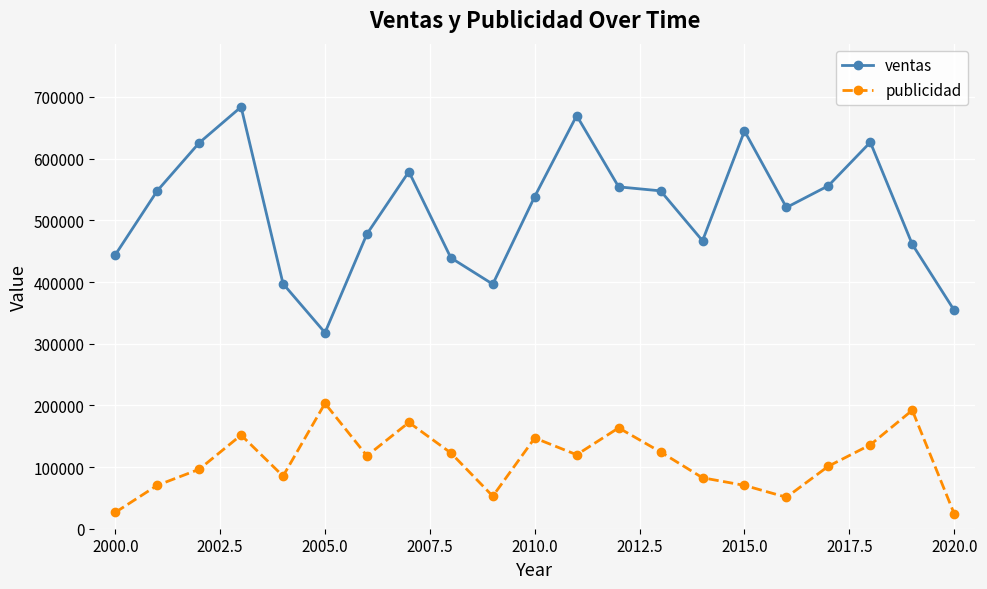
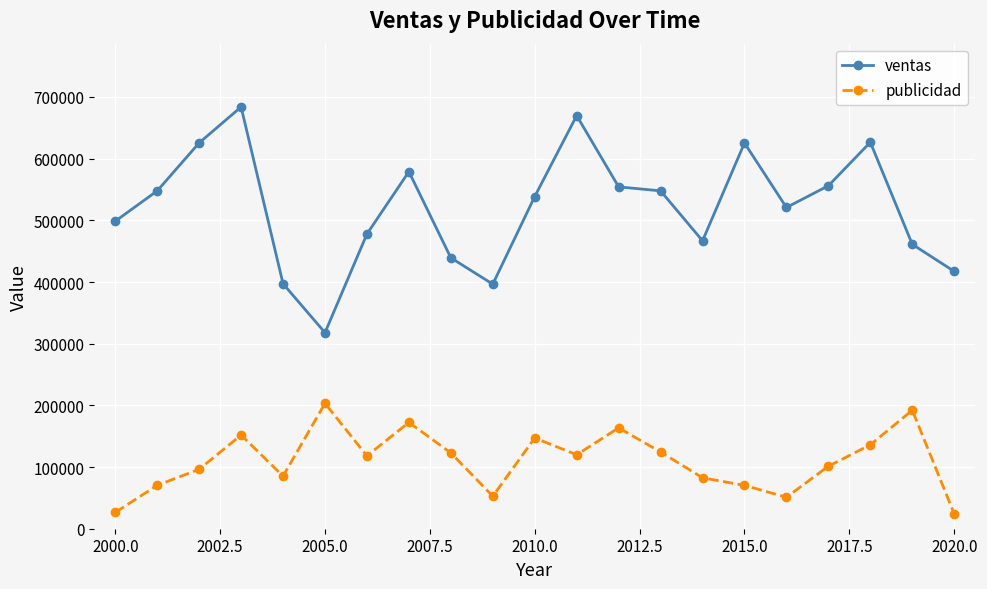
ventas, 2000.0: 440000 -> 500000
ventas, 2015.0: 640000 -> 630000
ventas, 2020.0: 350000 -> 420000
